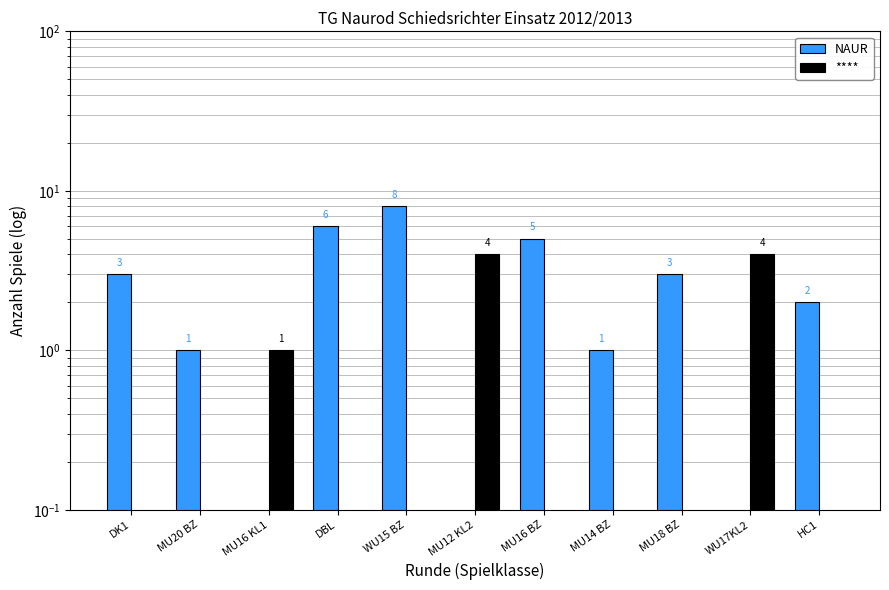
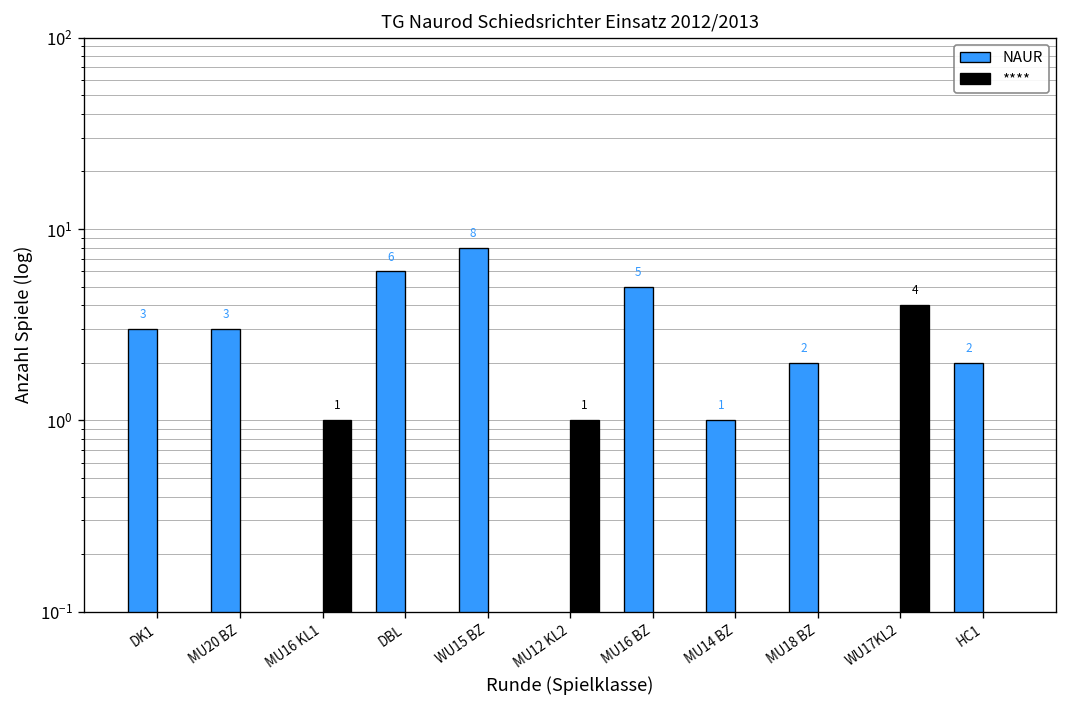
NAUR, MU20 BZ: 1 -> 3
****, MU12 KL2: 4 -> 1
NAUR, MU18 BZ: 3 -> 2
